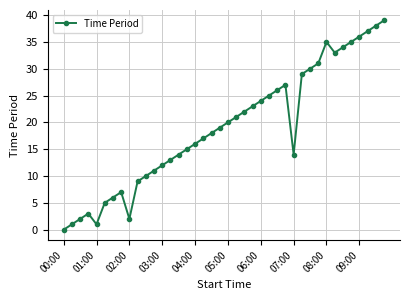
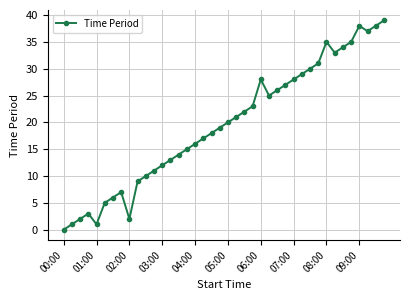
06:00: 24 -> 28
07:00: 14 -> 28
09:00: 36 -> 38
